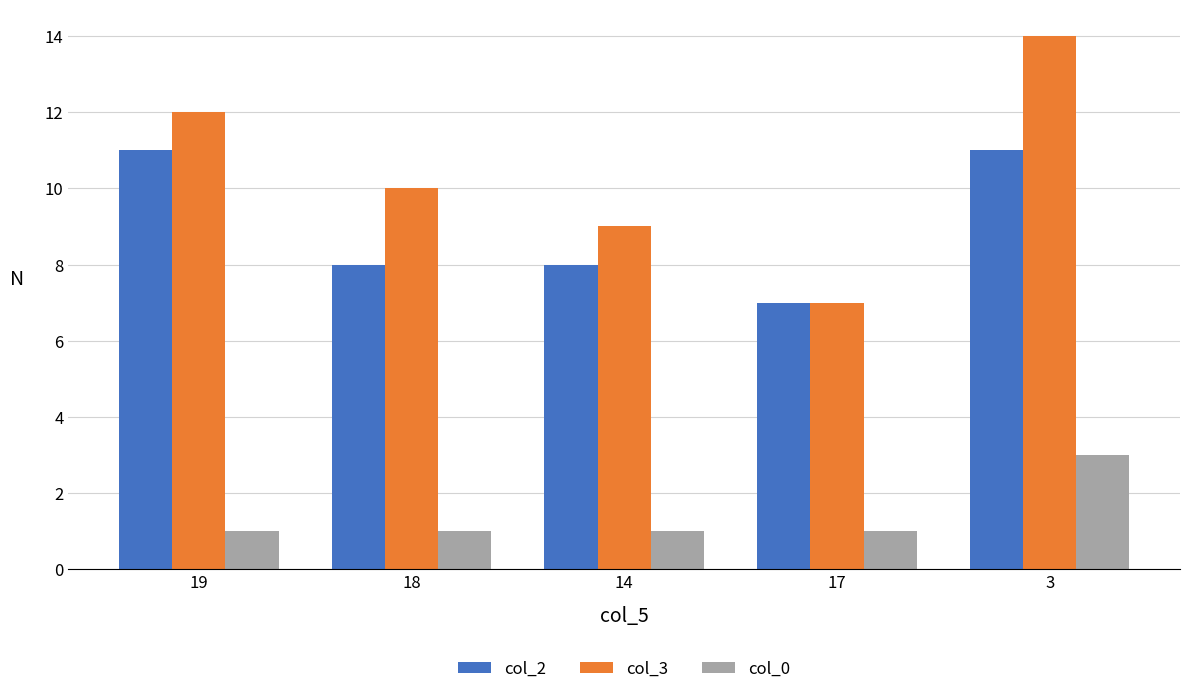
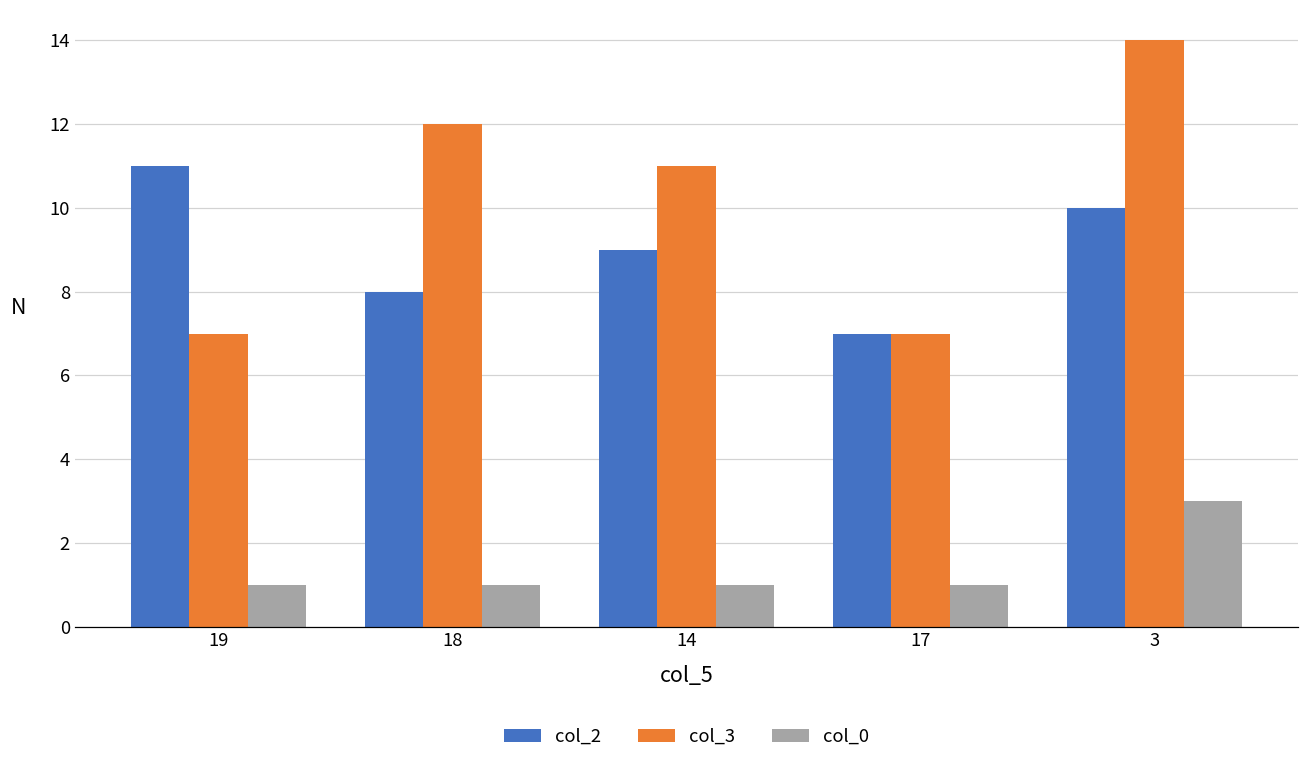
col_3, 19: 12 -> 7
col_3, 18: 10 -> 12
col_2, 14: 8 -> 9
col_3, 14: 9 -> 11
col_2, 3: 11 -> 10
